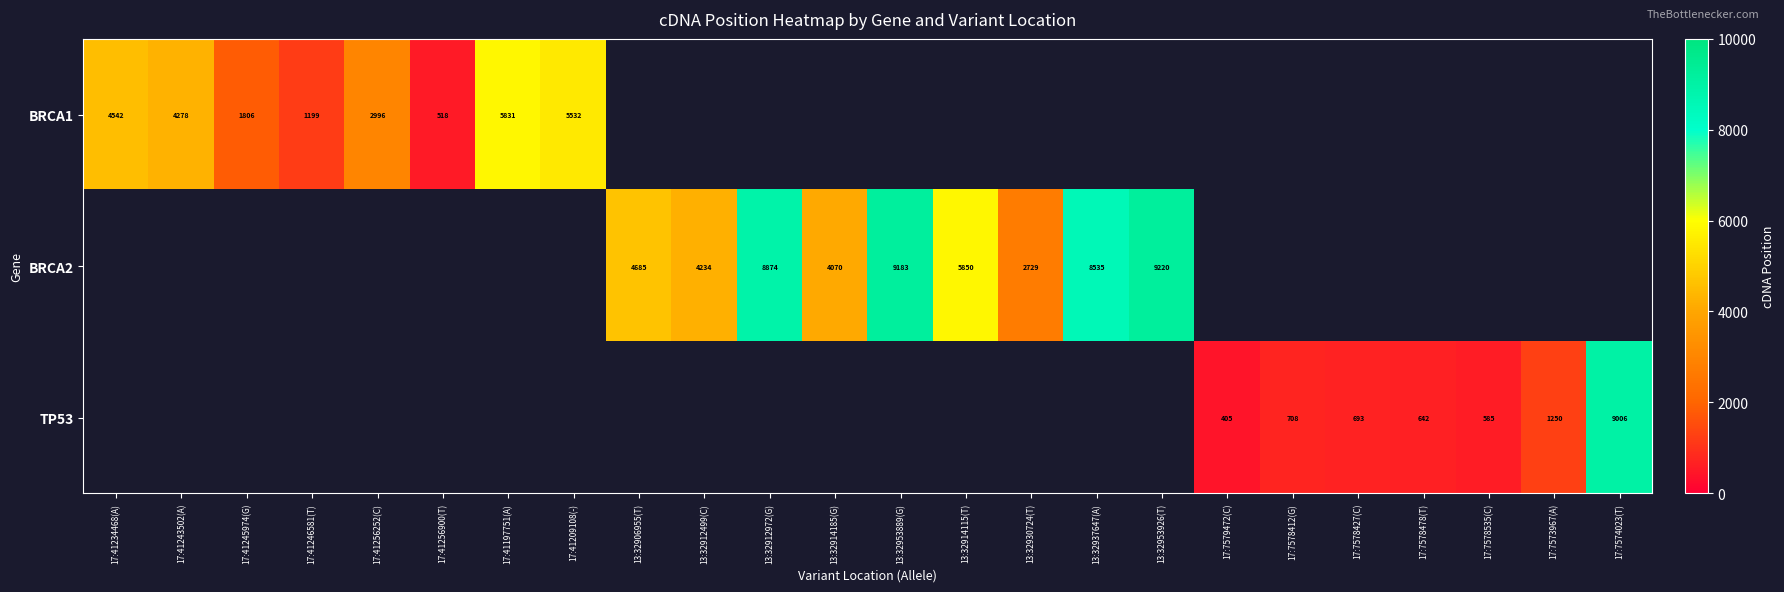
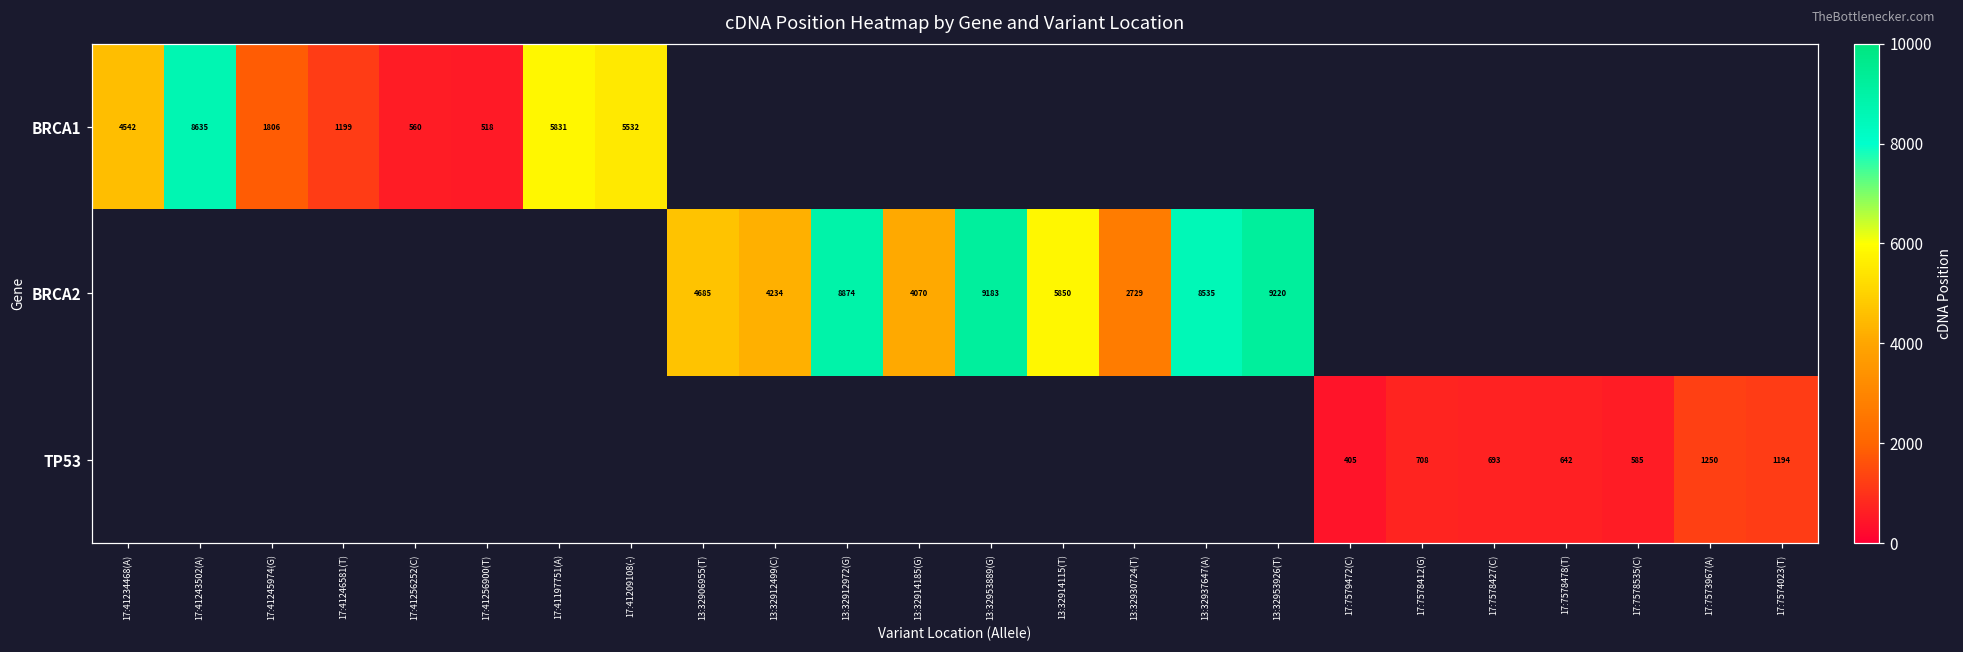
BRCA1, 17:41243502(A): 4278 -> 8635
BRCA1, 17:41256252(C): 2996 -> 560
TP53, 17:7574023(T): 9006 -> 1194
